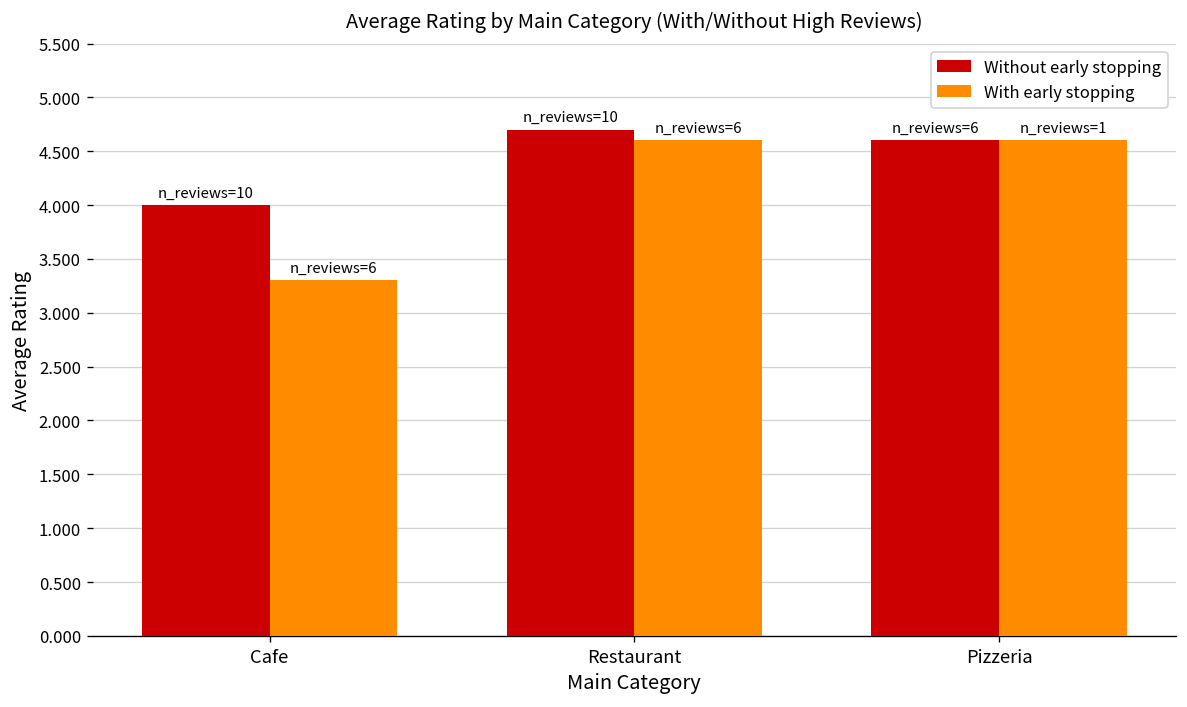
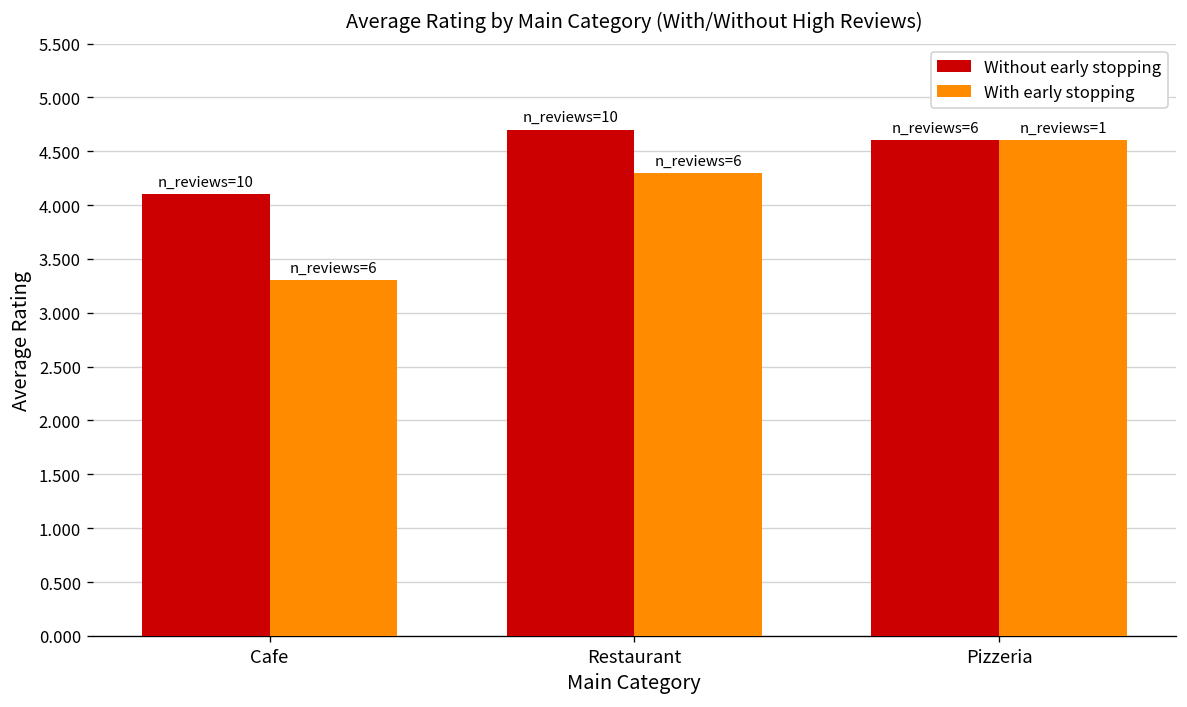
Without early stopping, Cafe: 4.0 -> 4.1
With early stopping, Restaurant: 4.6 -> 4.3
